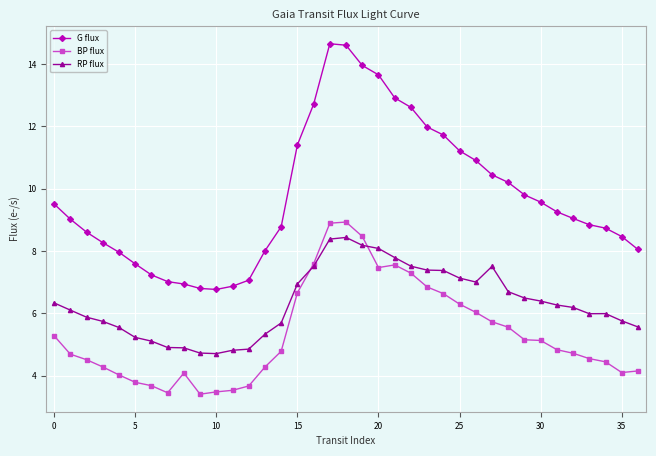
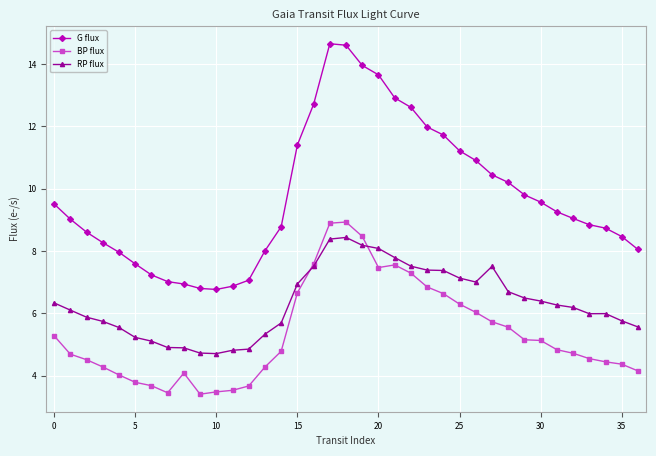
BP flux, 35: 4.1 -> 4.4
